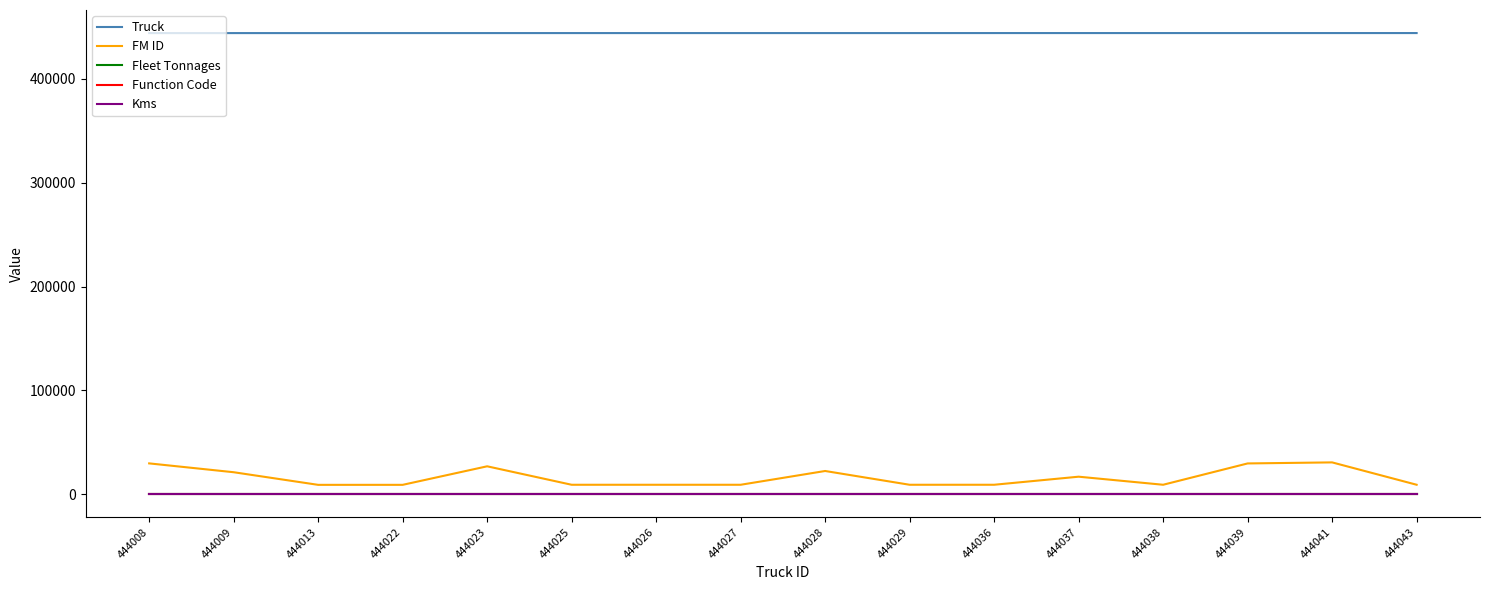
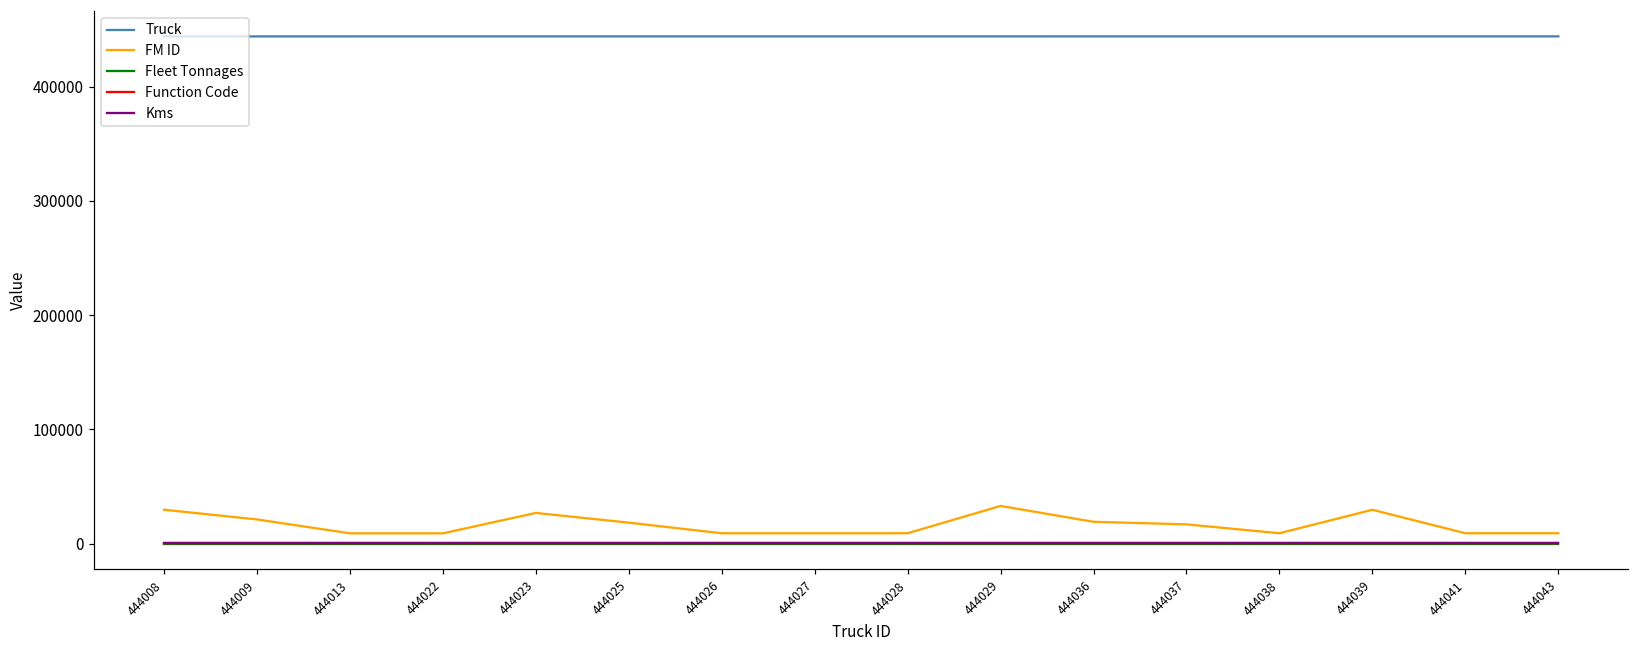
FM ID, 444025: 9000 -> 18000
FM ID, 444028: 22000 -> 9000
FM ID, 444029: 9000 -> 33000
FM ID, 444036: 9000 -> 19000
FM ID, 444041: 31000 -> 9000
